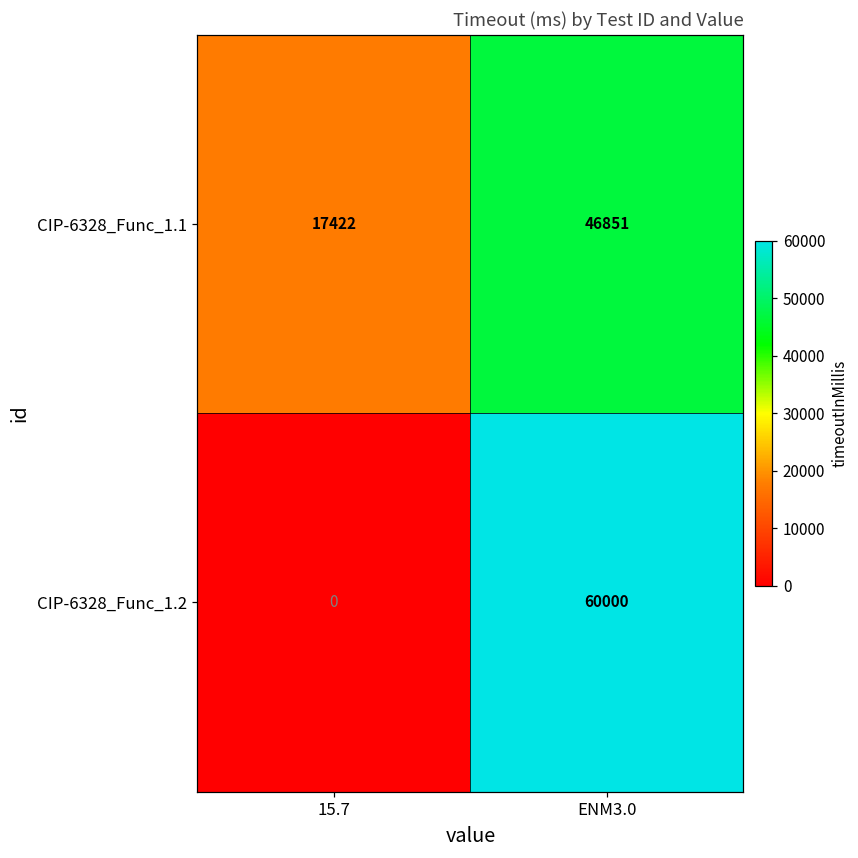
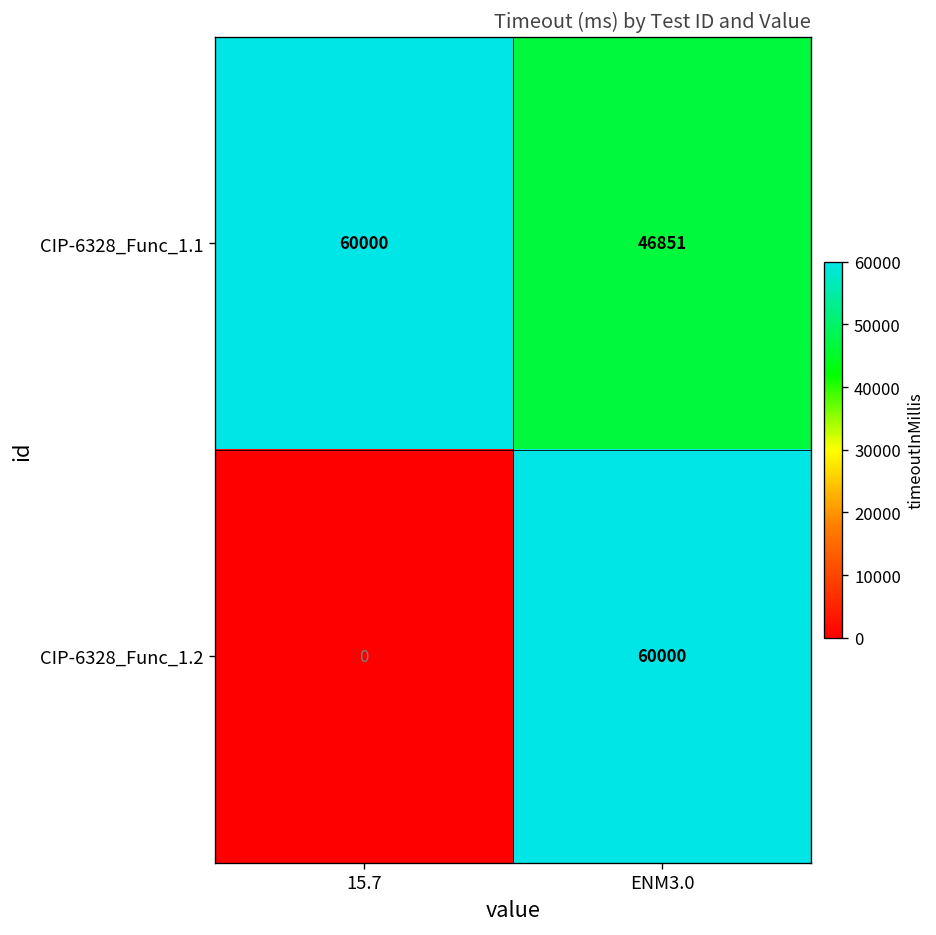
CIP-6328_Func_1.1, 15.7: 17422 -> 60000
